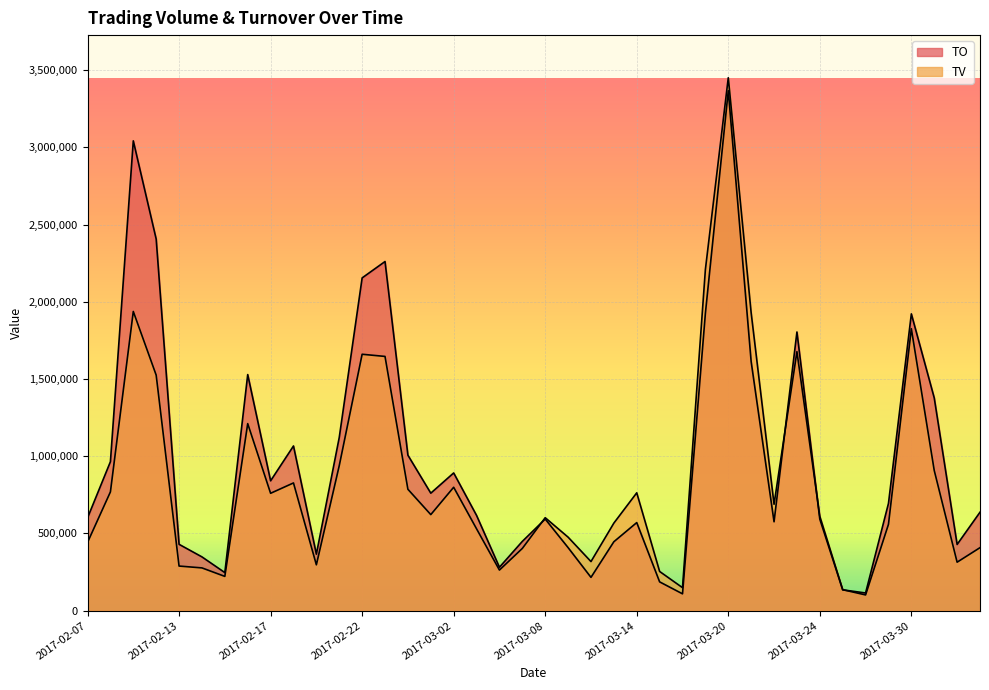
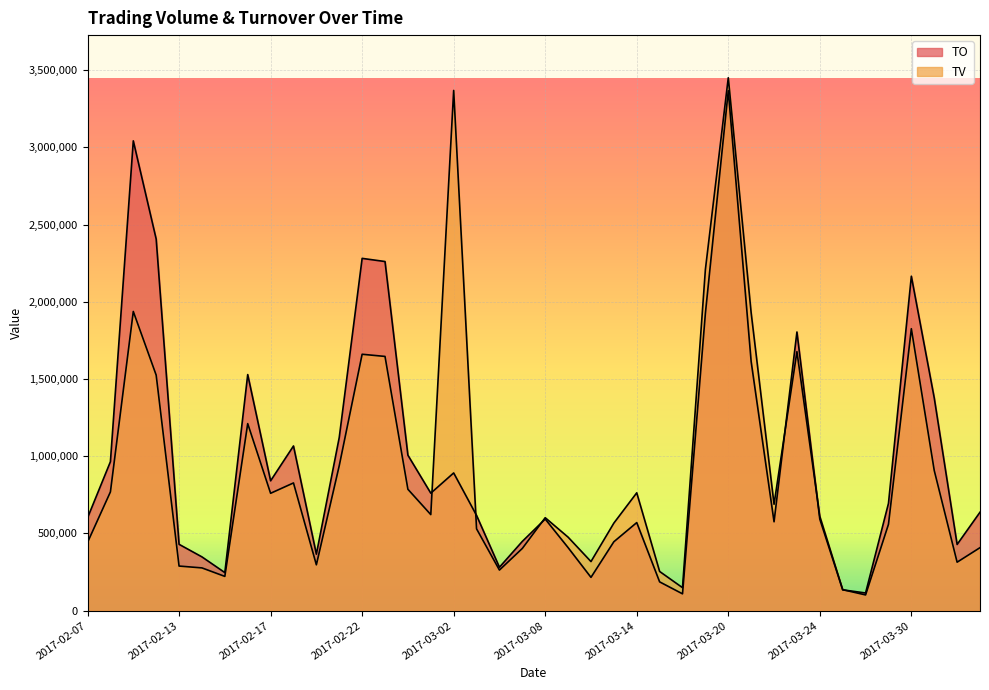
TO, 2017-02-22: 2,150,000 -> 2,280,000
TV, 2017-03-02: 800,000 -> 3,370,000
TO, 2017-03-30: 1,920,000 -> 2,170,000
